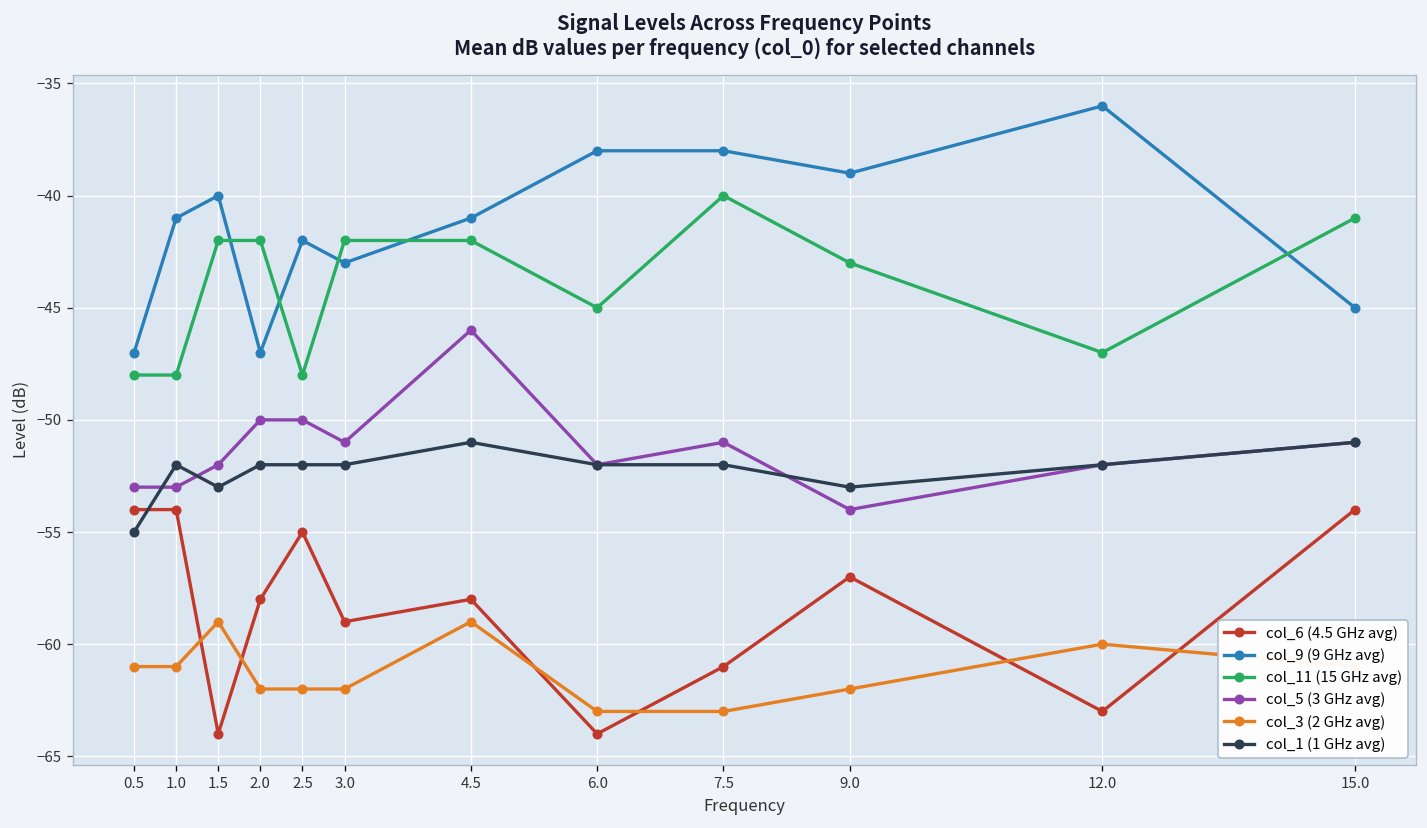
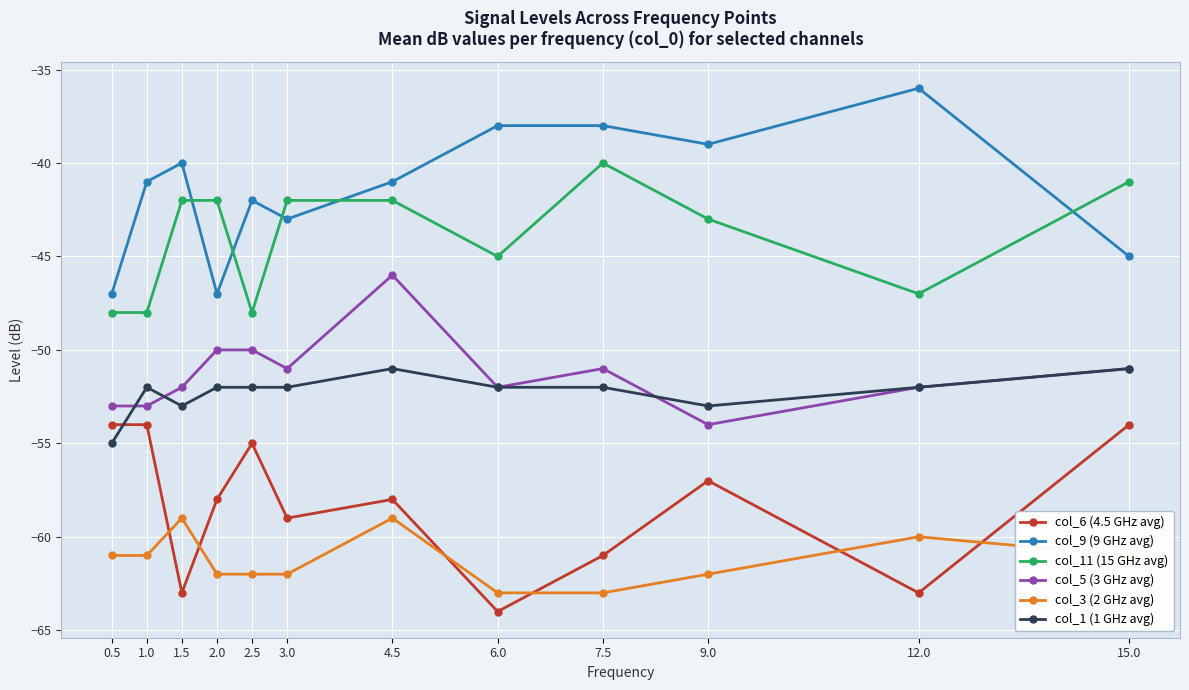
col_6 (4.5 GHz avg), 1.5: -64 -> -63
